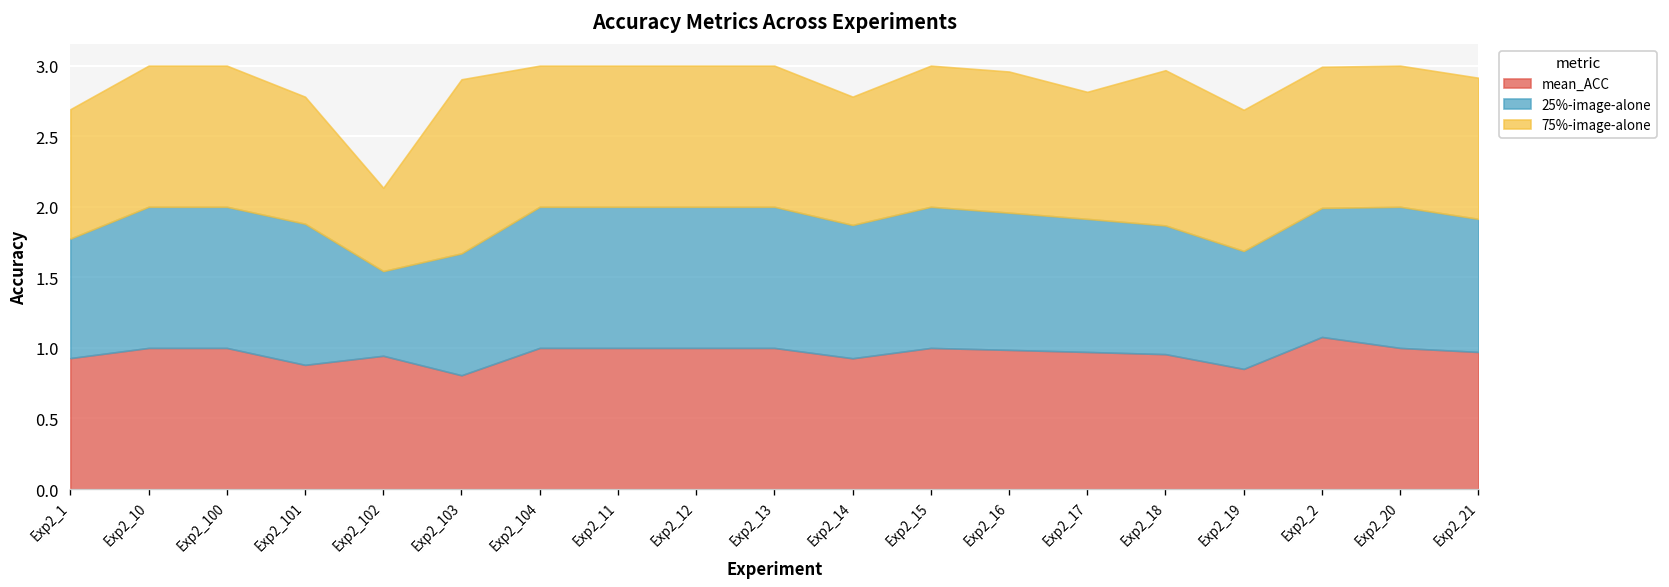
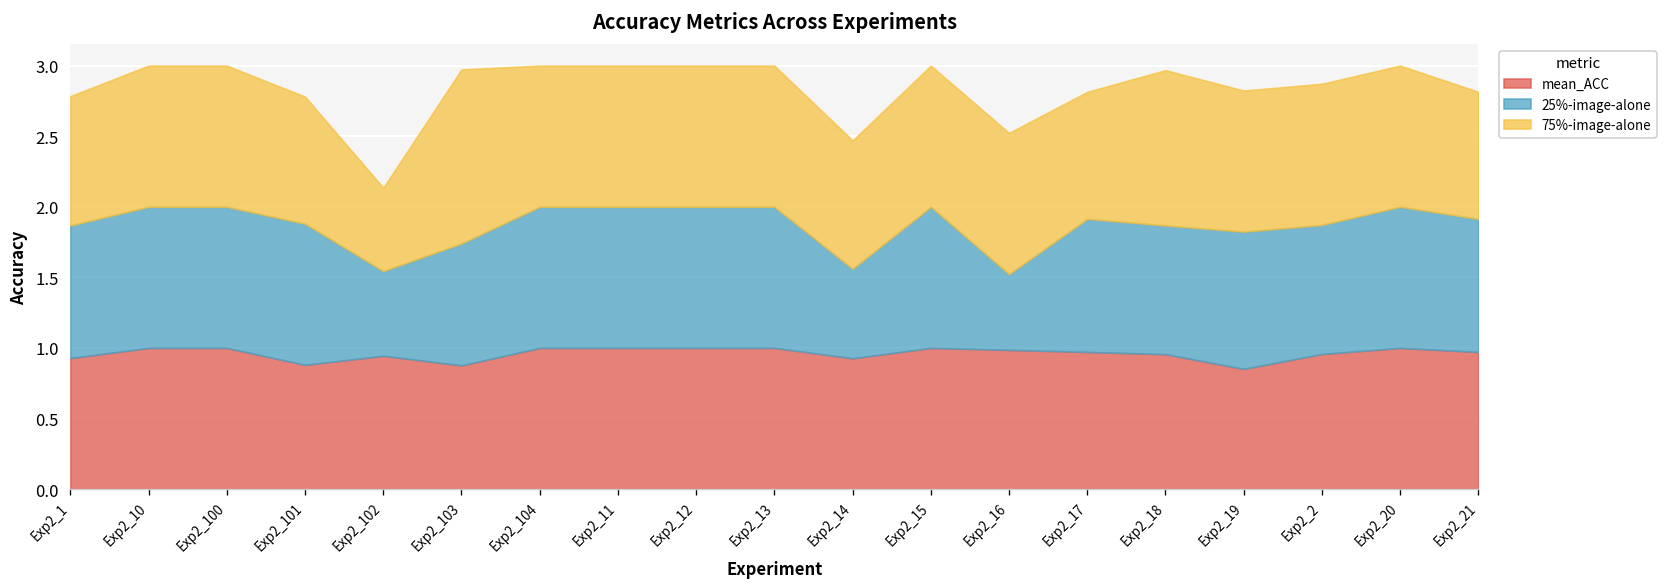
25%-image-alone, Exp2_1: 0.85 -> 0.94
mean_ACC, Exp2_103: 0.81 -> 0.88
25%-image-alone, Exp2_14: 0.94 -> 0.63
25%-image-alone, Exp2_16: 0.97 -> 0.54
25%-image-alone, Exp2_19: 0.84 -> 0.97
mean_ACC, Exp2_2: 1.08 -> 0.96
75%-image-alone, Exp2_21: 1.0 -> 0.9
